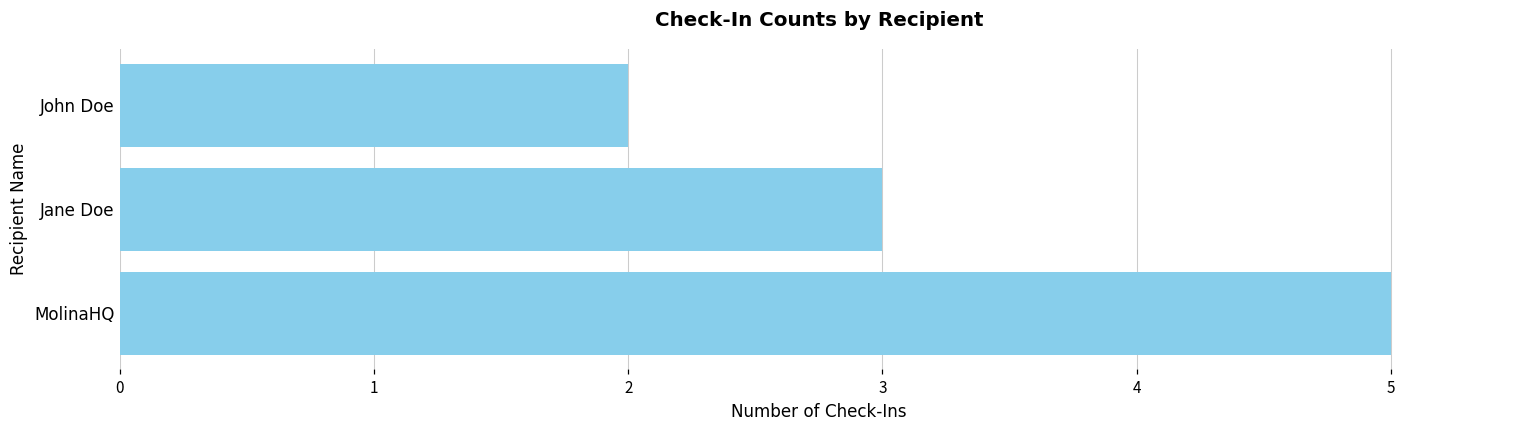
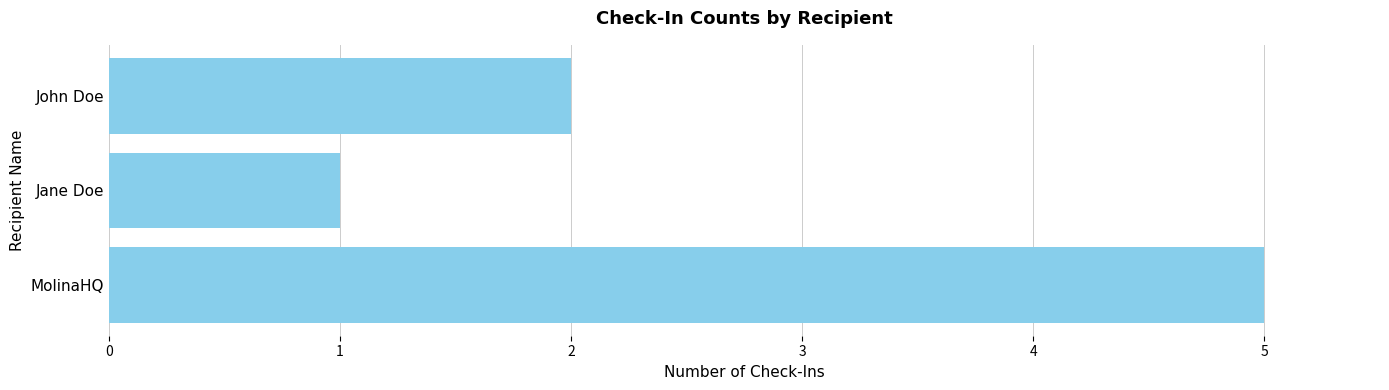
Jane Doe: 3 -> 1
